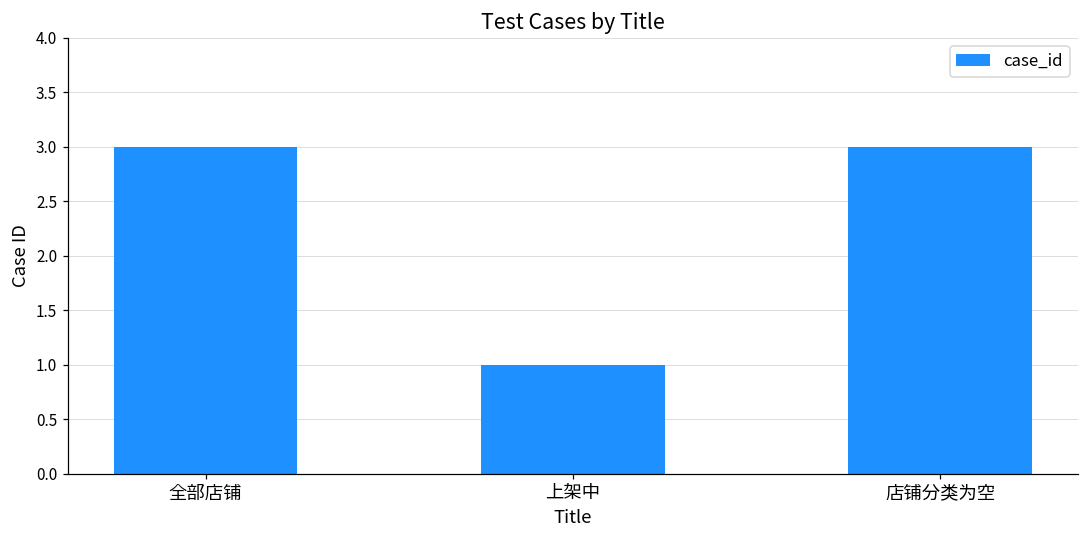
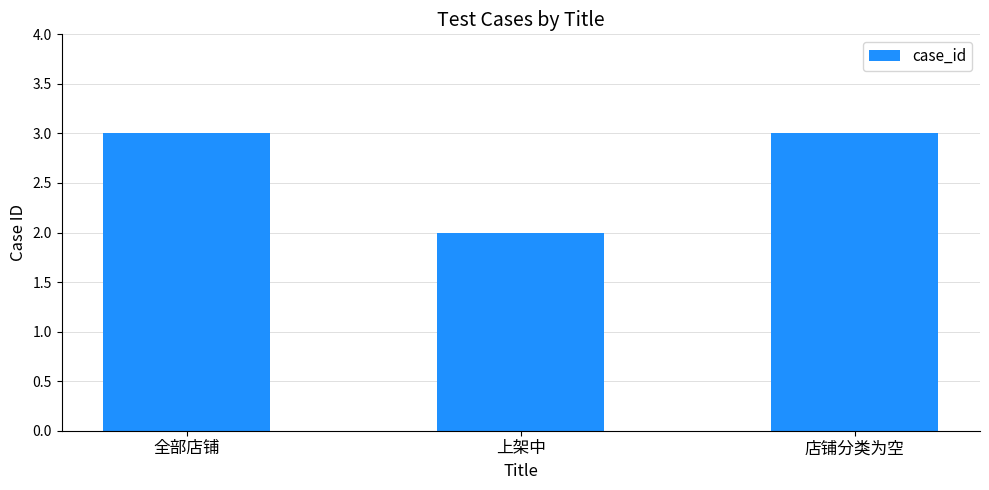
上架中: 1 -> 2
